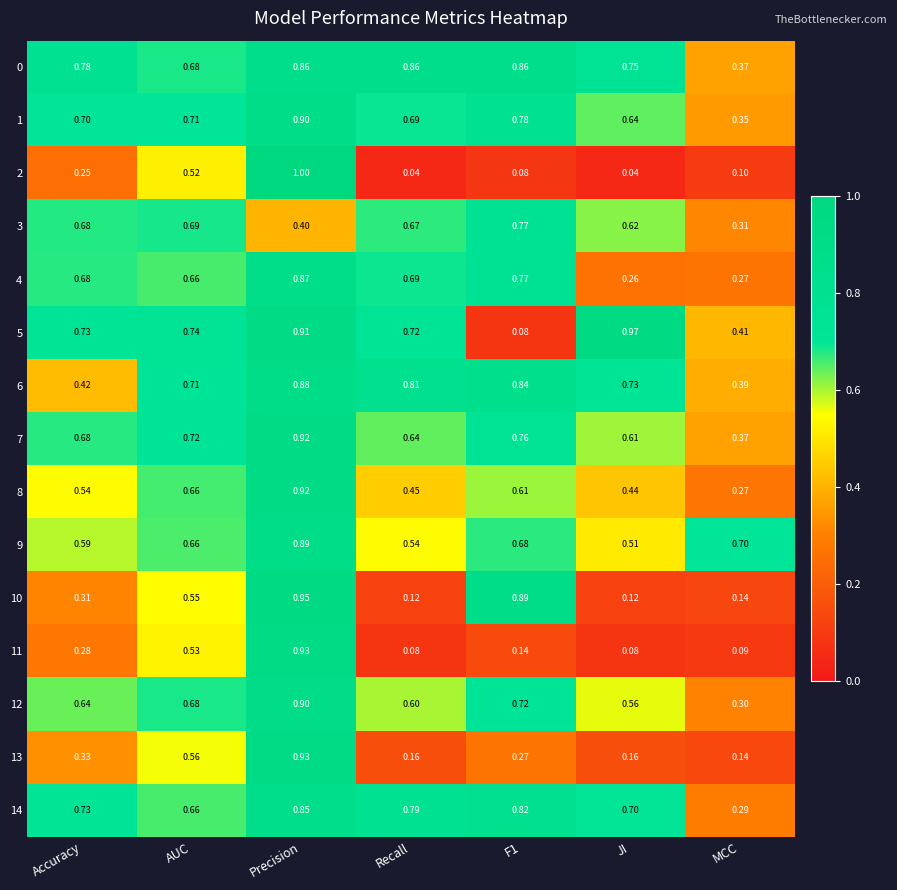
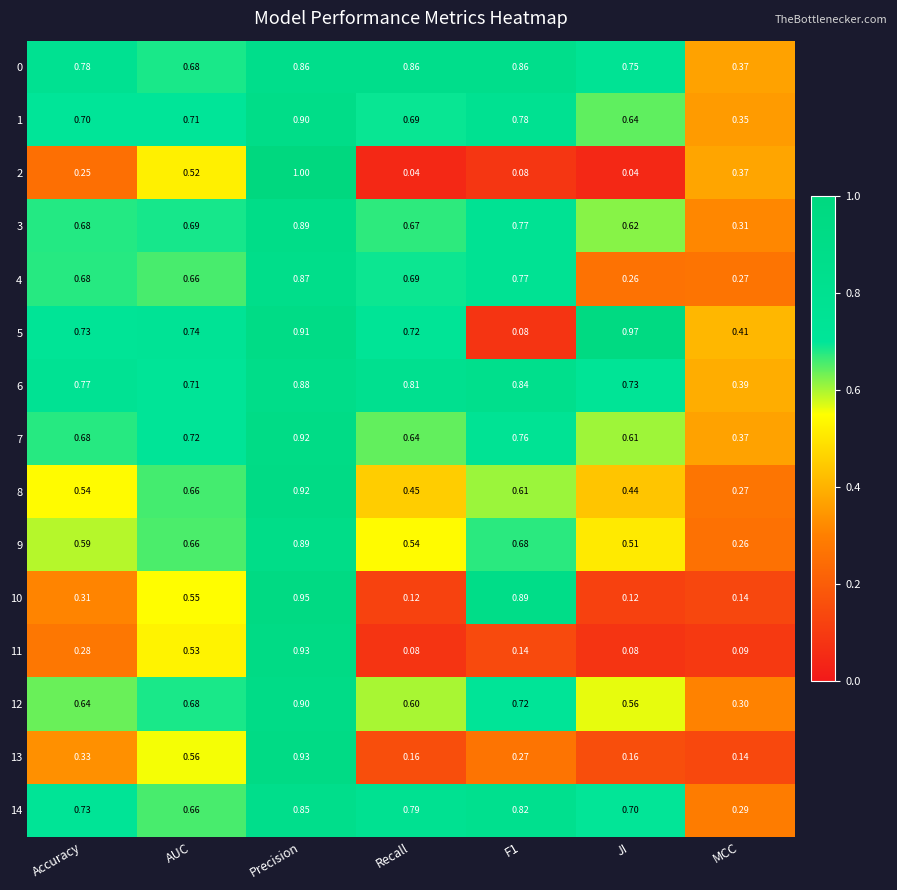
2, MCC: 0.10 -> 0.37
3, Precision: 0.40 -> 0.89
6, Accuracy: 0.42 -> 0.77
9, MCC: 0.70 -> 0.26
